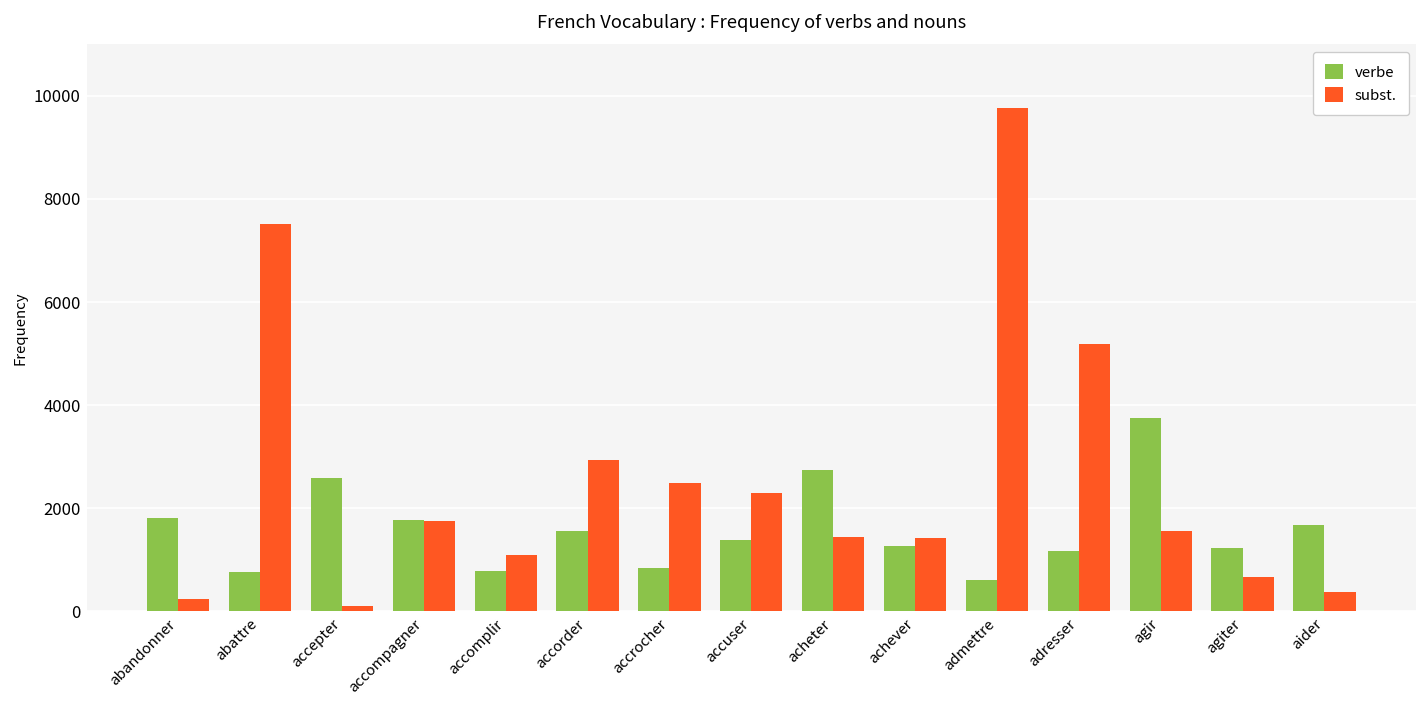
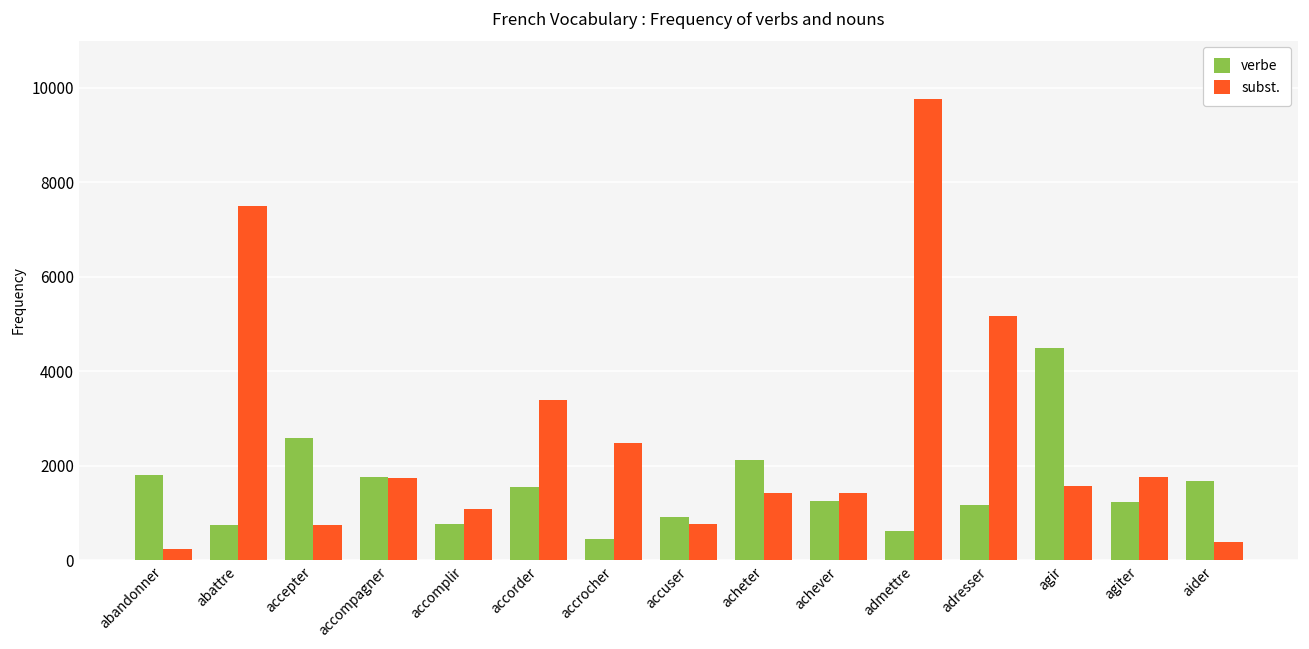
subst., accepter: 100 -> 700
subst., accorder: 2900 -> 3400
verbe, accrocher: 800 -> 500
verbe, accuser: 1400 -> 900
subst., accuser: 2300 -> 800
verbe, acheter: 2700 -> 2100
verbe, agir: 3800 -> 4500
subst., agiter: 700 -> 1800
